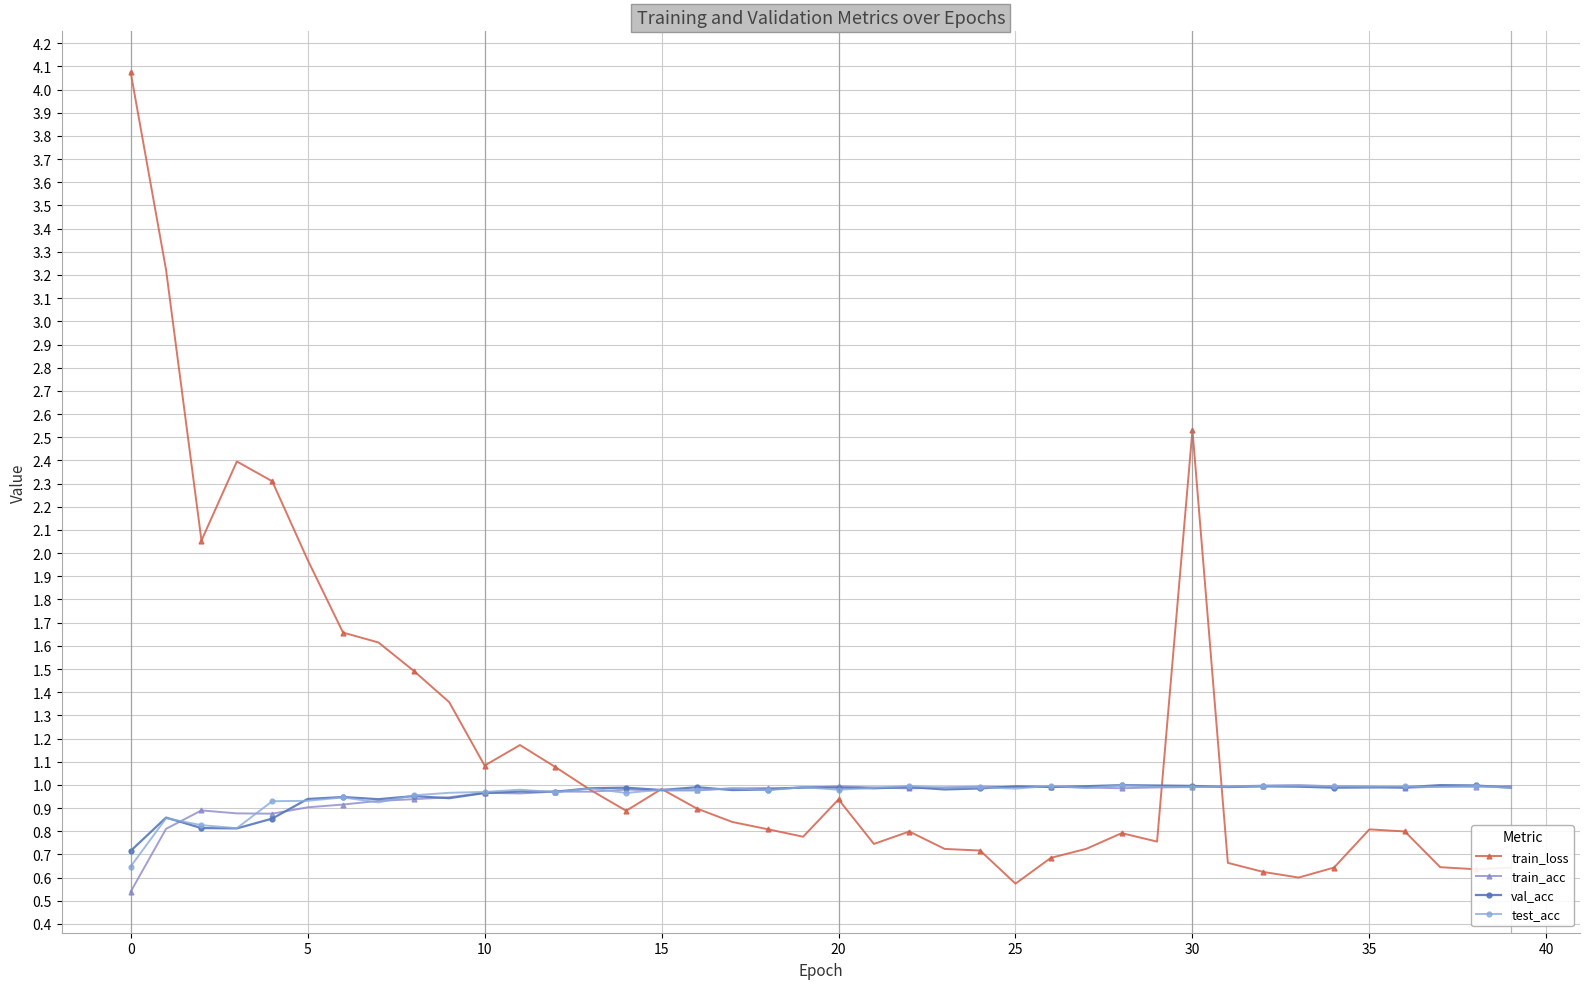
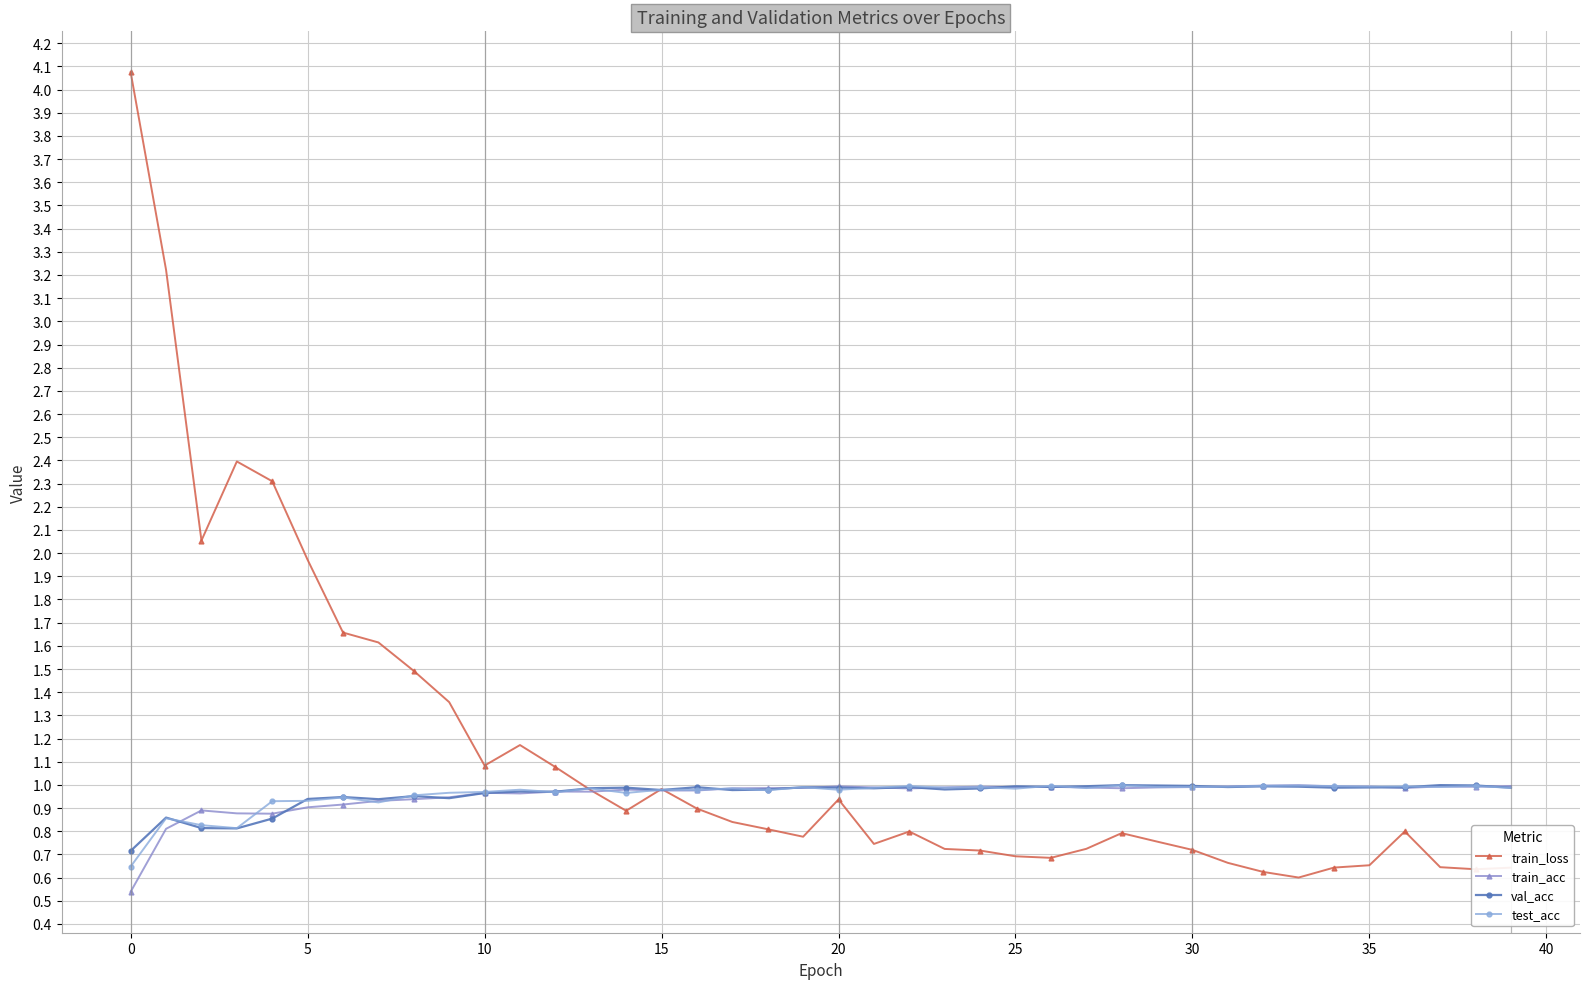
train_loss, 25: 0.57 -> 0.69
train_loss, 30: 2.53 -> 0.72
train_loss, 35: 0.81 -> 0.65
